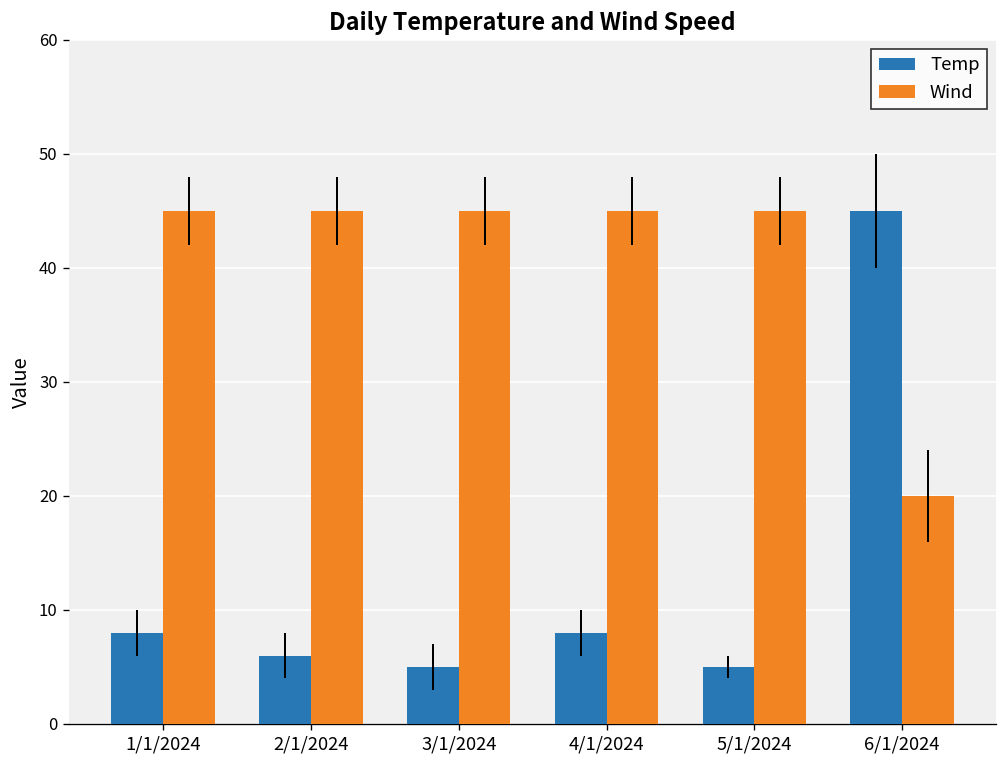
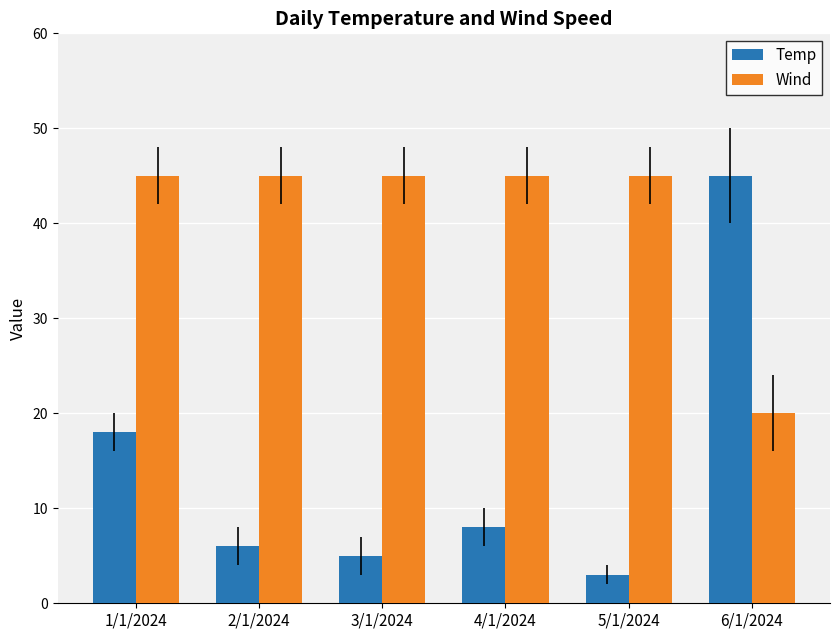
Temp, 1/1/2024: 8 -> 18
Temp, 5/1/2024: 5 -> 3
